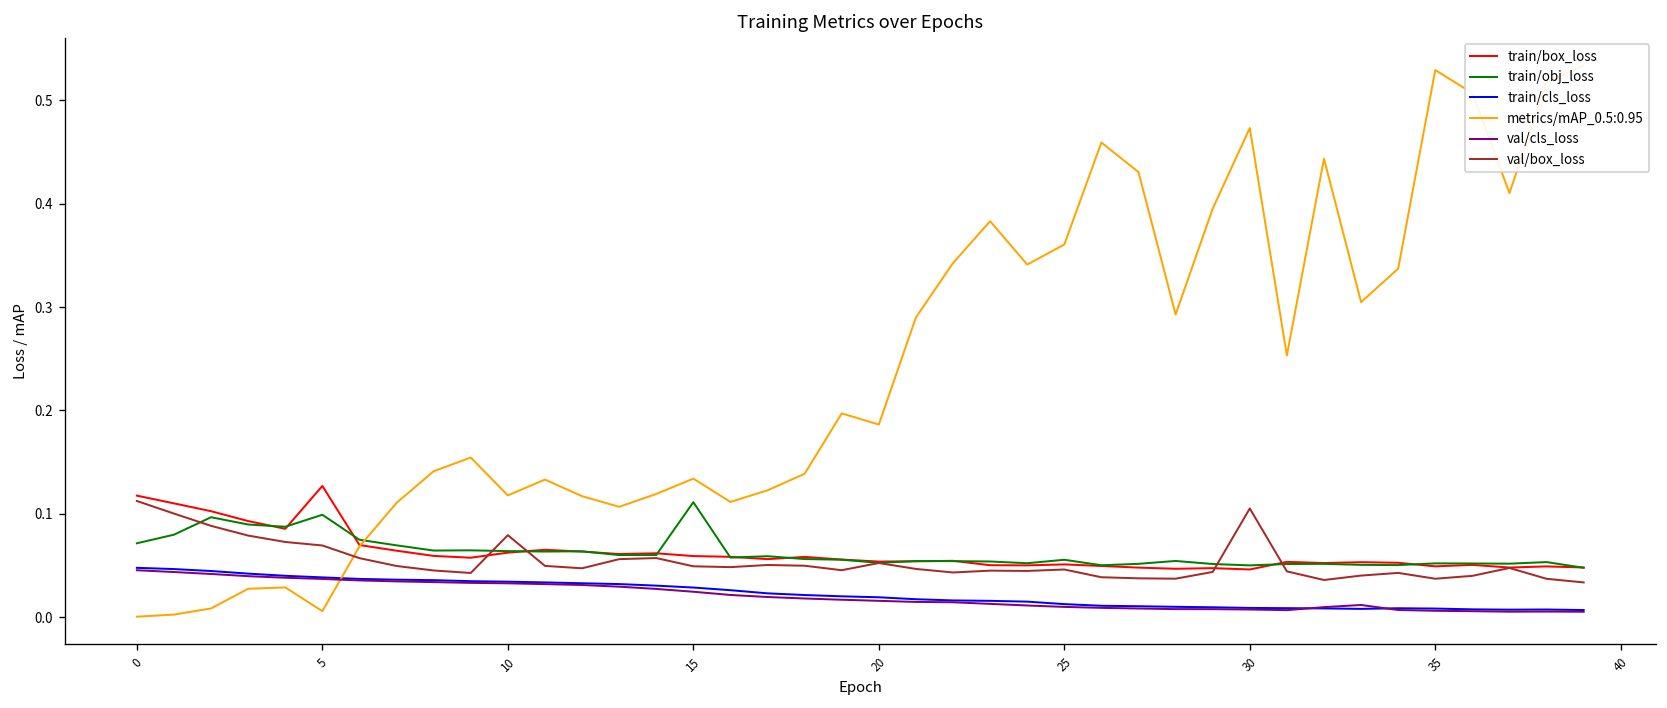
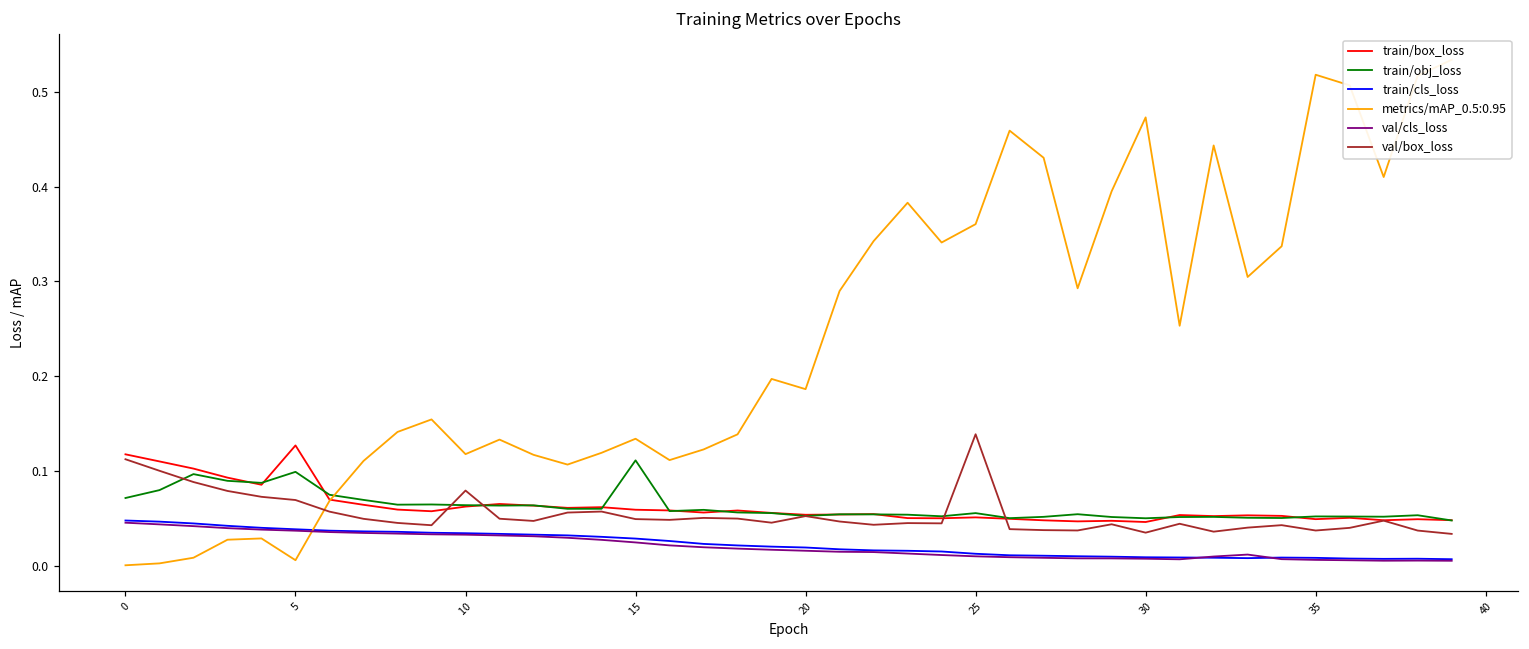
val/box_loss, 25: 0.05 -> 0.14
val/box_loss, 30: 0.11 -> 0.03
metrics/mAP_0.5:0.95, 35: 0.53 -> 0.52
